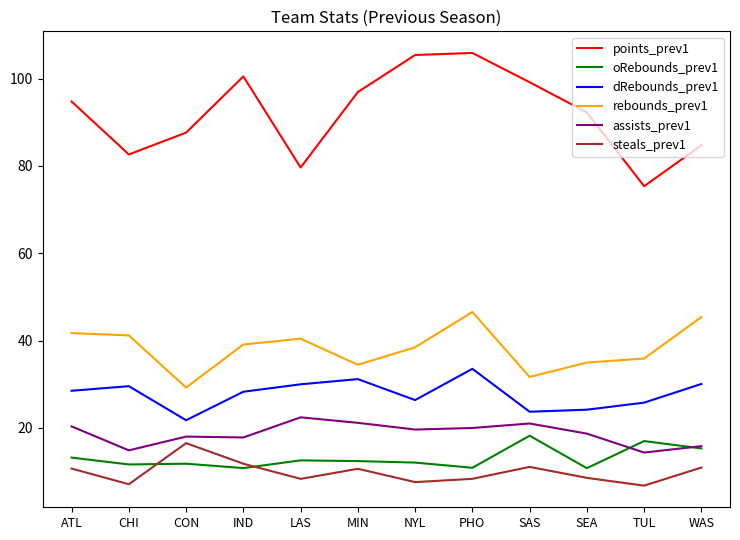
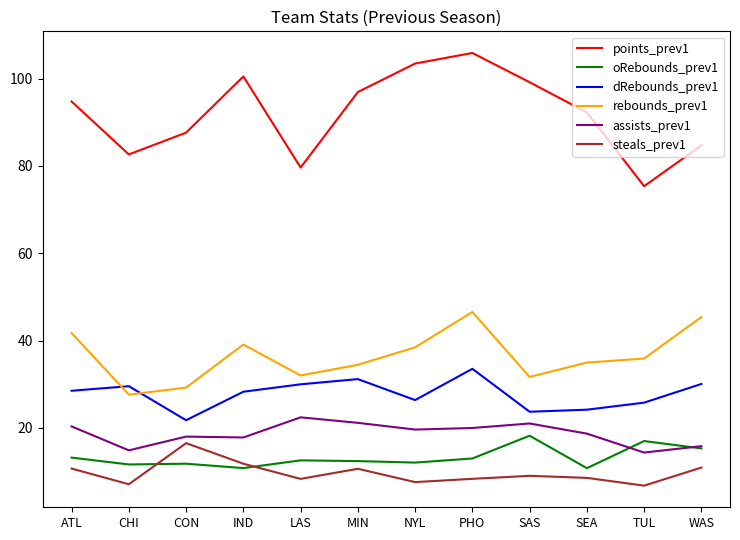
rebounds_prev1, CHI: 41 -> 28
rebounds_prev1, LAS: 40 -> 32
points_prev1, NYL: 105 -> 103
oRebounds_prev1, PHO: 11 -> 13
steals_prev1, SAS: 11 -> 9
